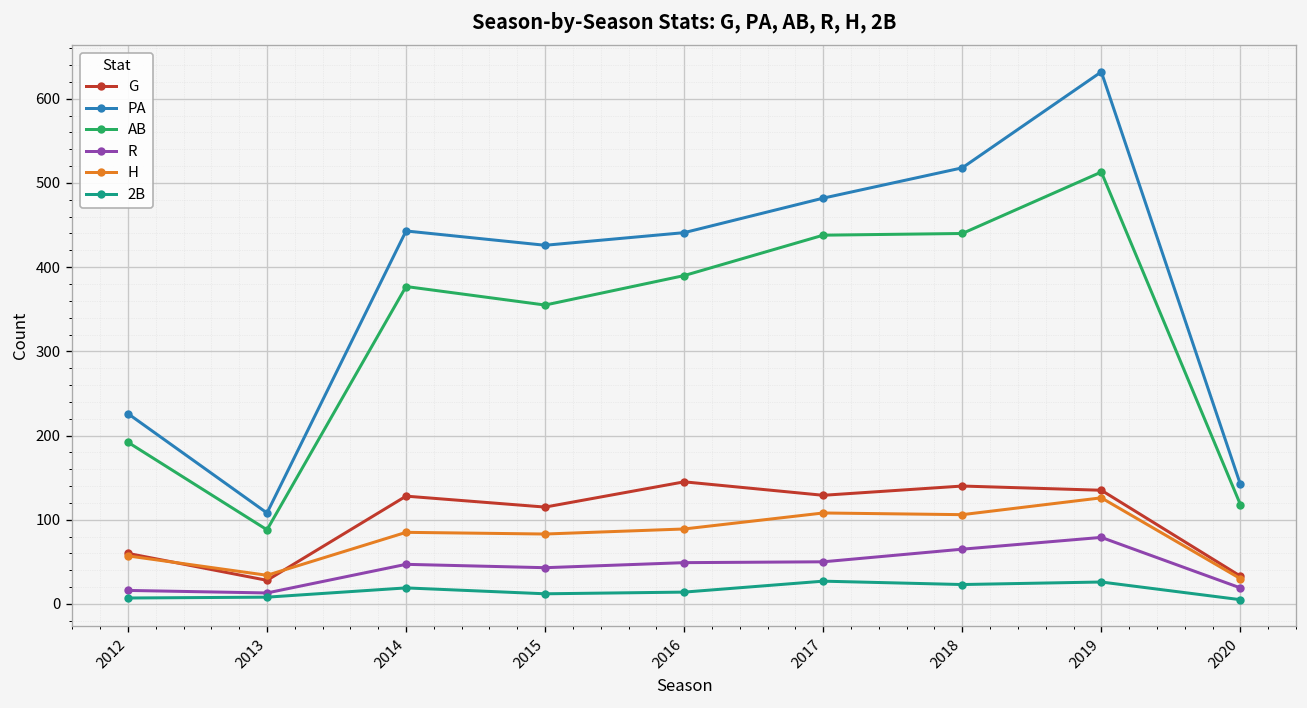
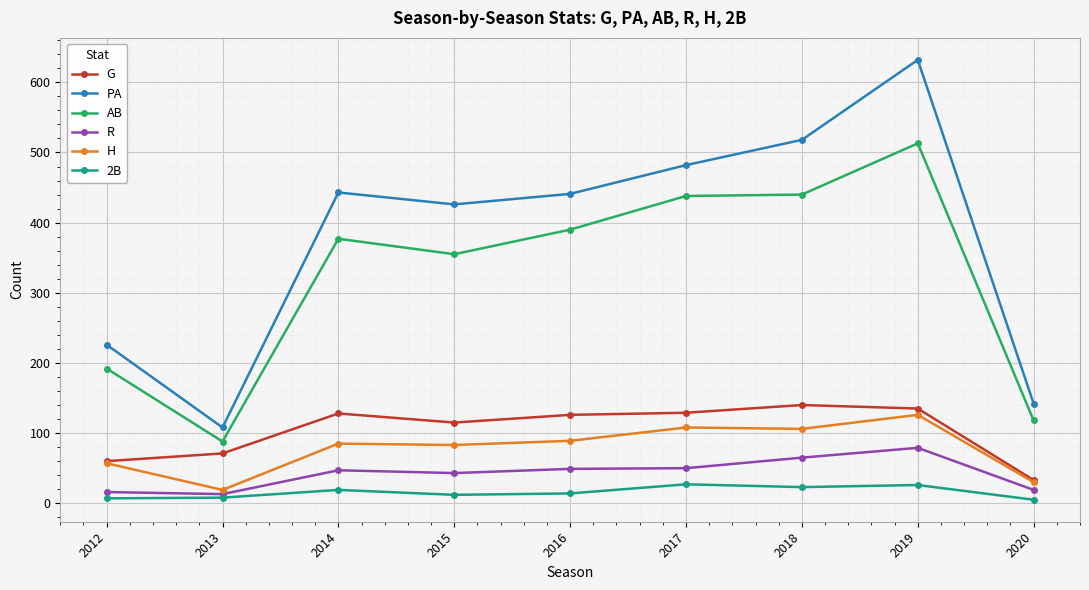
G, 2013: 30 -> 70
H, 2013: 30 -> 20
G, 2016: 150 -> 130
